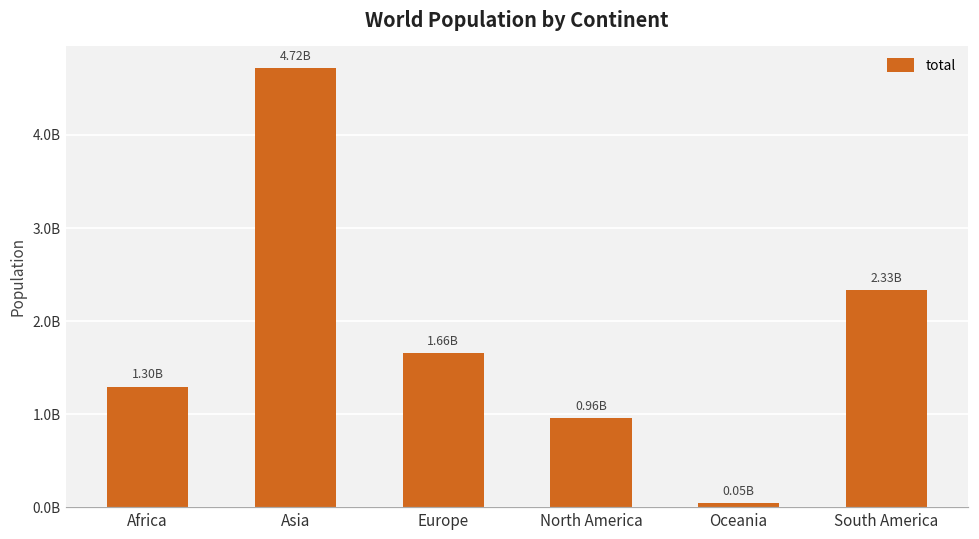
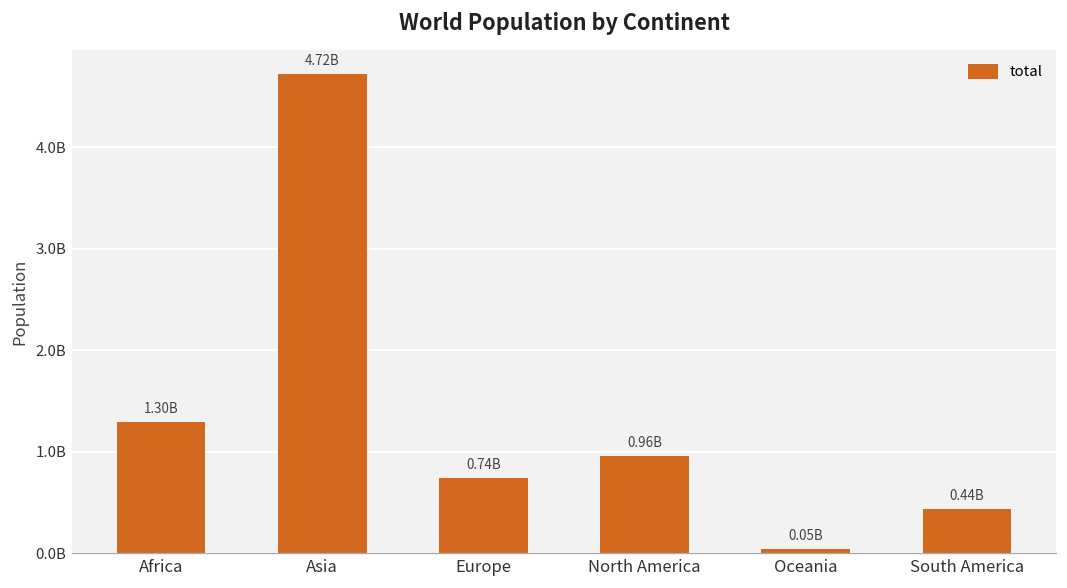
Europe: 1.66B -> 0.74B
South America: 2.33B -> 0.44B
